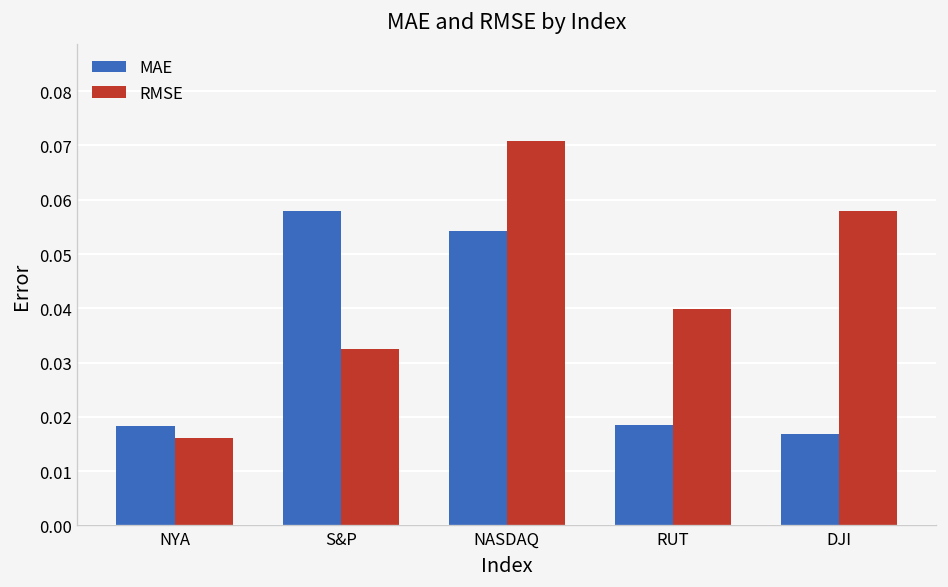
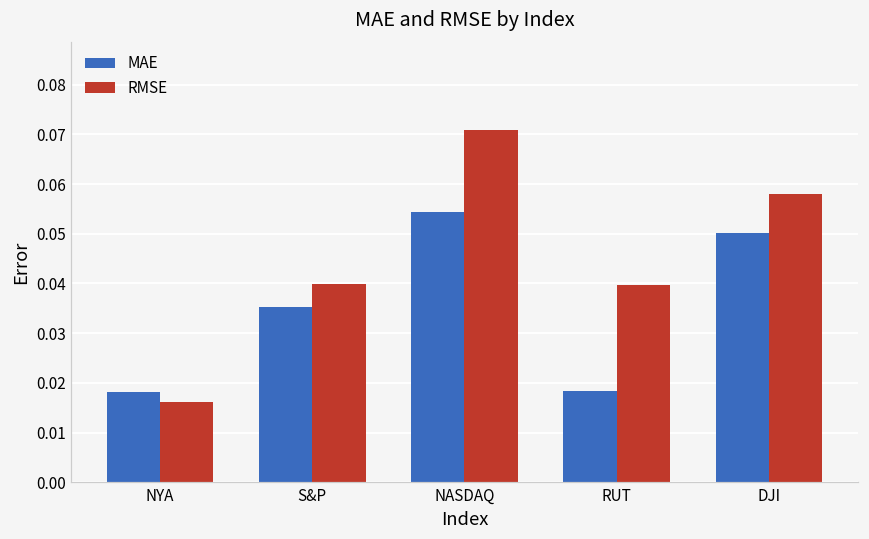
MAE, S&P: 0.058 -> 0.035
RMSE, S&P: 0.032 -> 0.040
MAE, DJI: 0.017 -> 0.050
